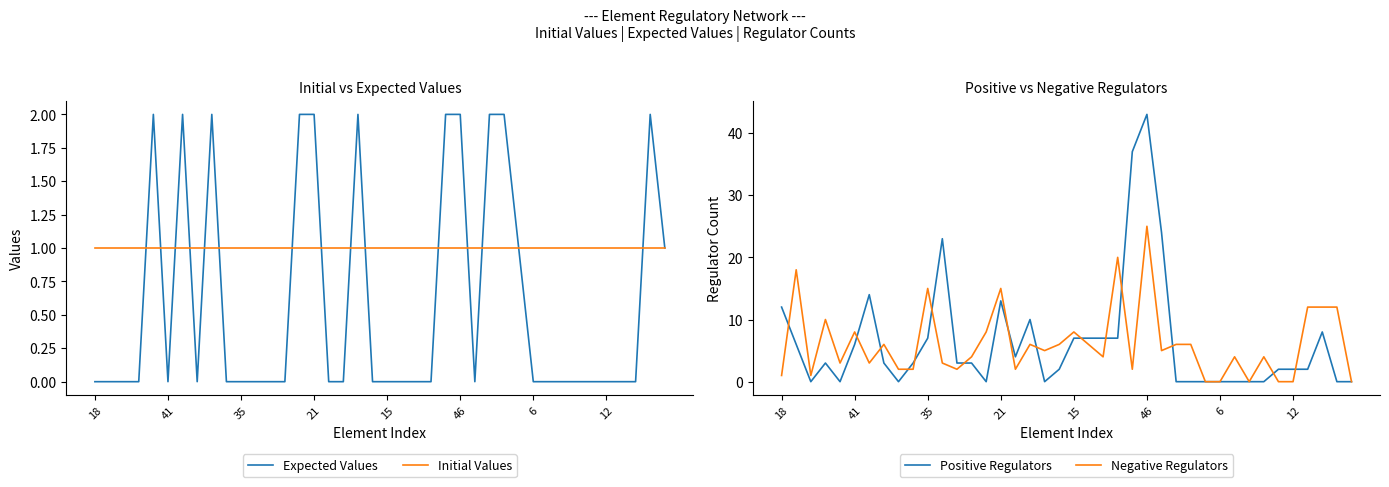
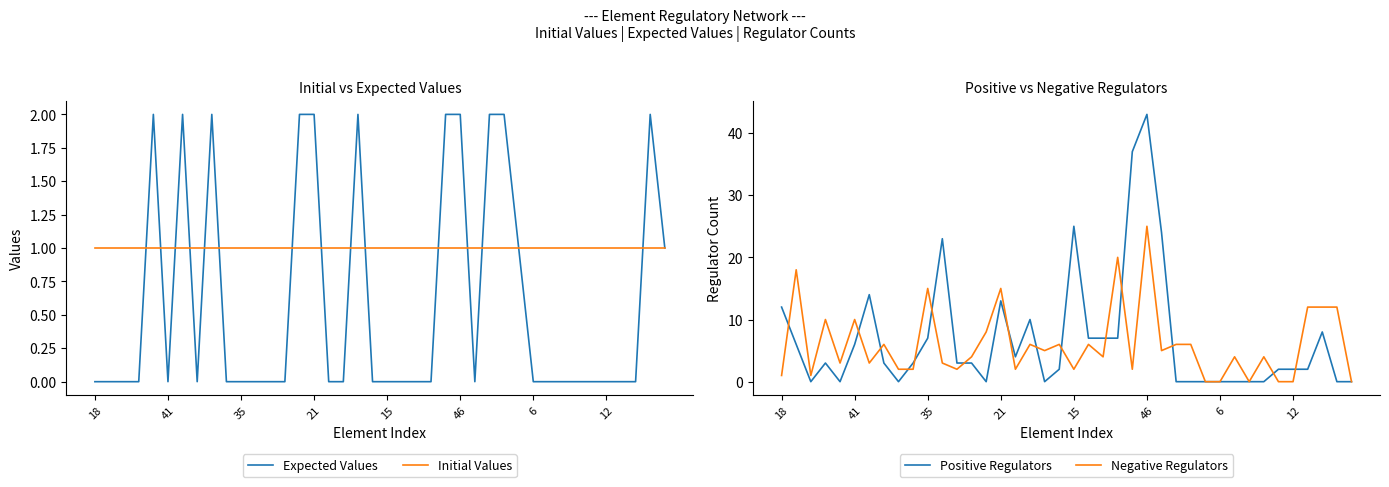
Positive vs Negative Regulators, Negative Regulators, 41: 8 -> 10
Positive vs Negative Regulators, Positive Regulators, 15: 7 -> 25
Positive vs Negative Regulators, Negative Regulators, 15: 8 -> 2
